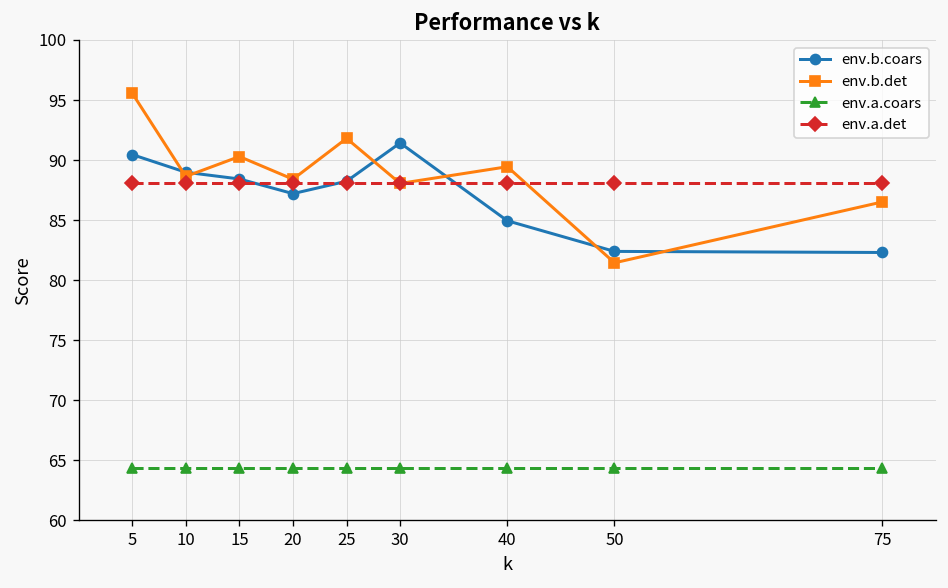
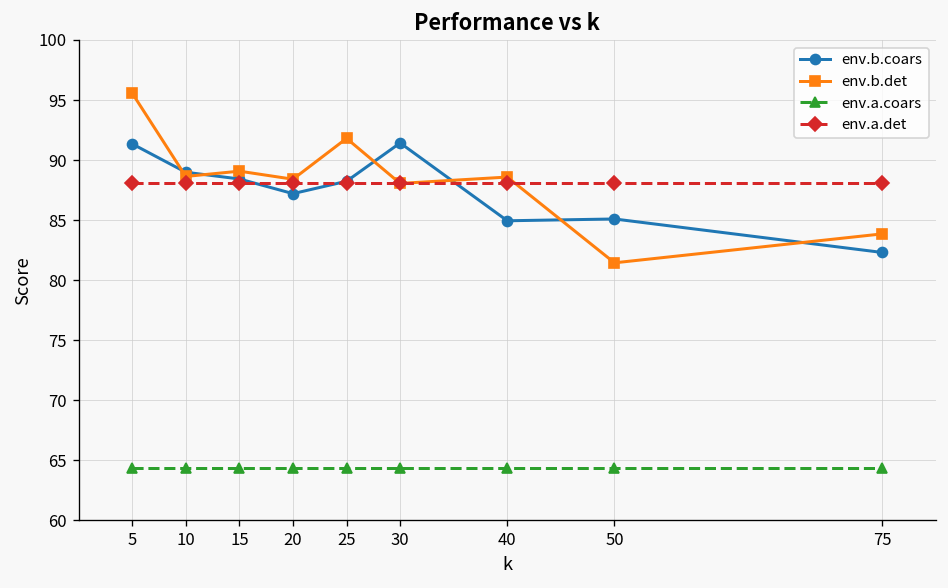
env.b.coars, 5: 90.5 -> 91.4
env.b.det, 15: 90.3 -> 89.1
env.b.det, 40: 89.5 -> 88.6
env.b.coars, 50: 82.4 -> 85.1
env.b.det, 75: 86.5 -> 83.9
